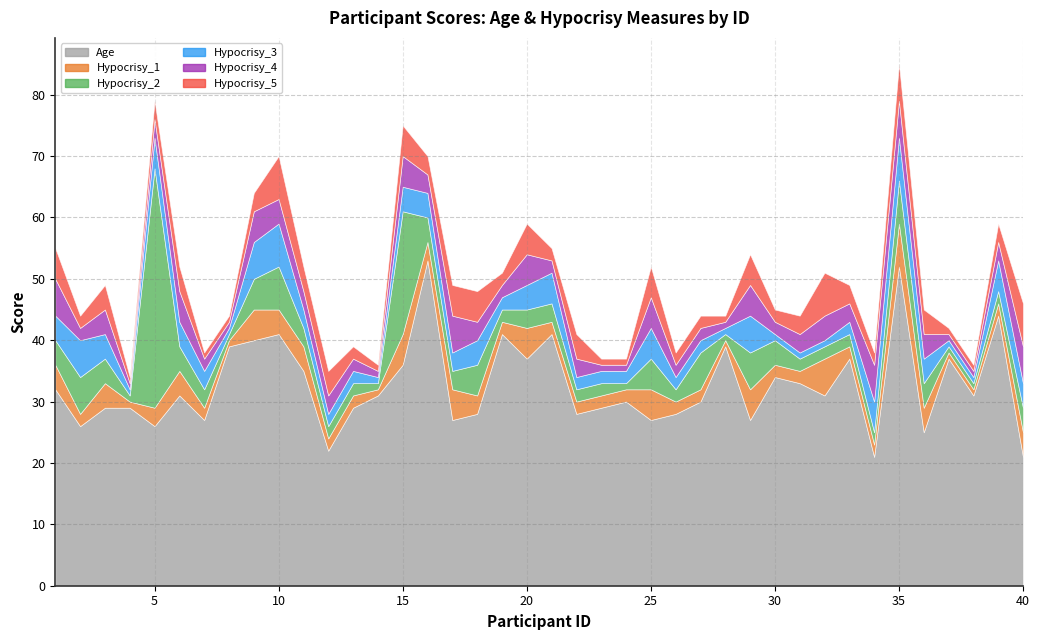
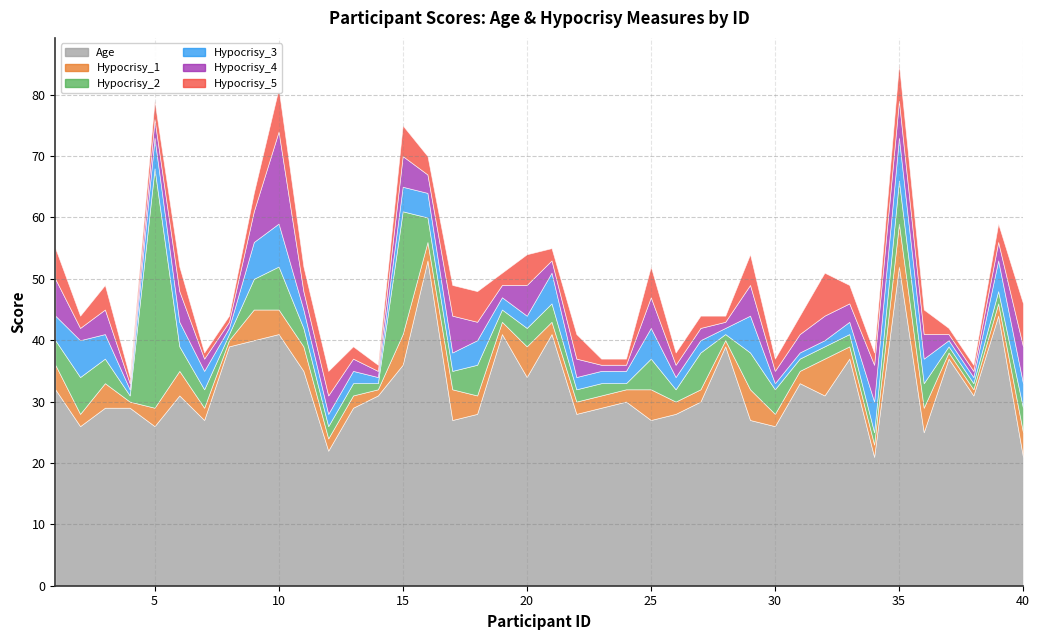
Hypocrisy_4, 10: 4 -> 15
Age, 20: 37 -> 34
Hypocrisy_3, 20: 4 -> 2
Age, 30: 34 -> 26
